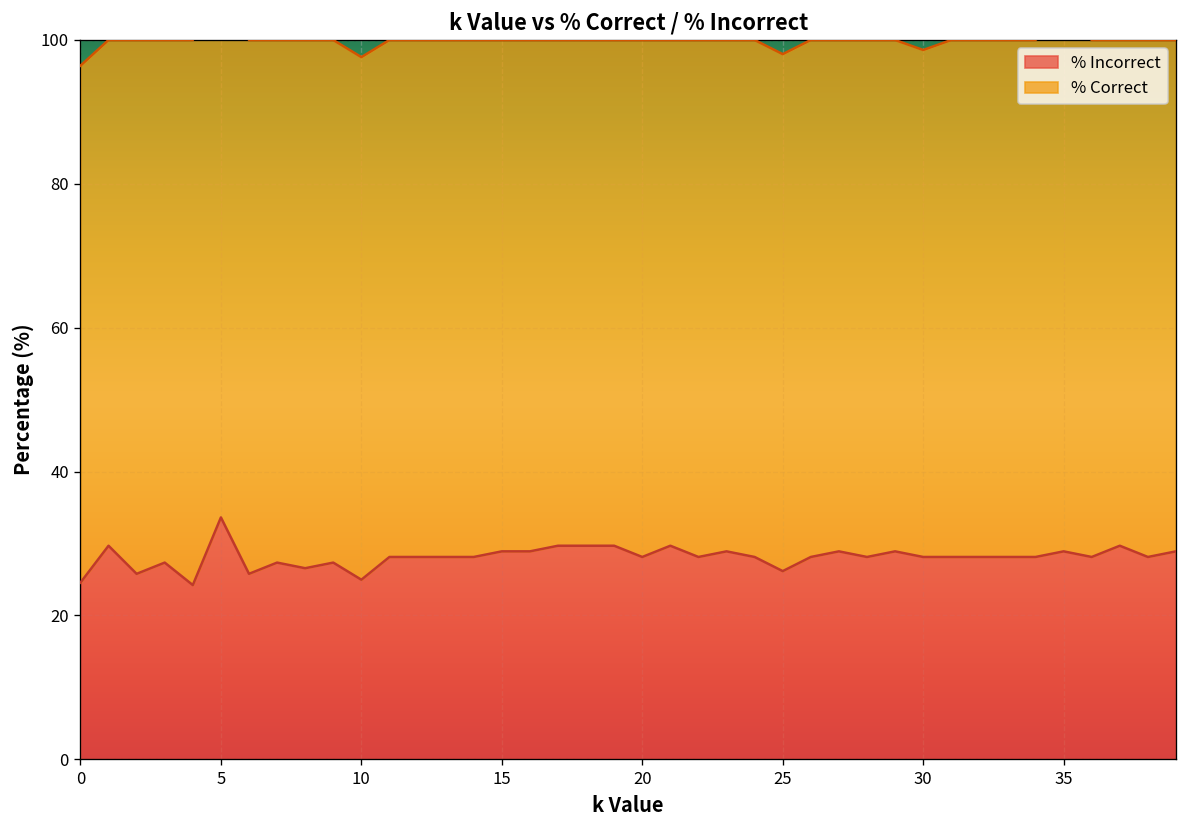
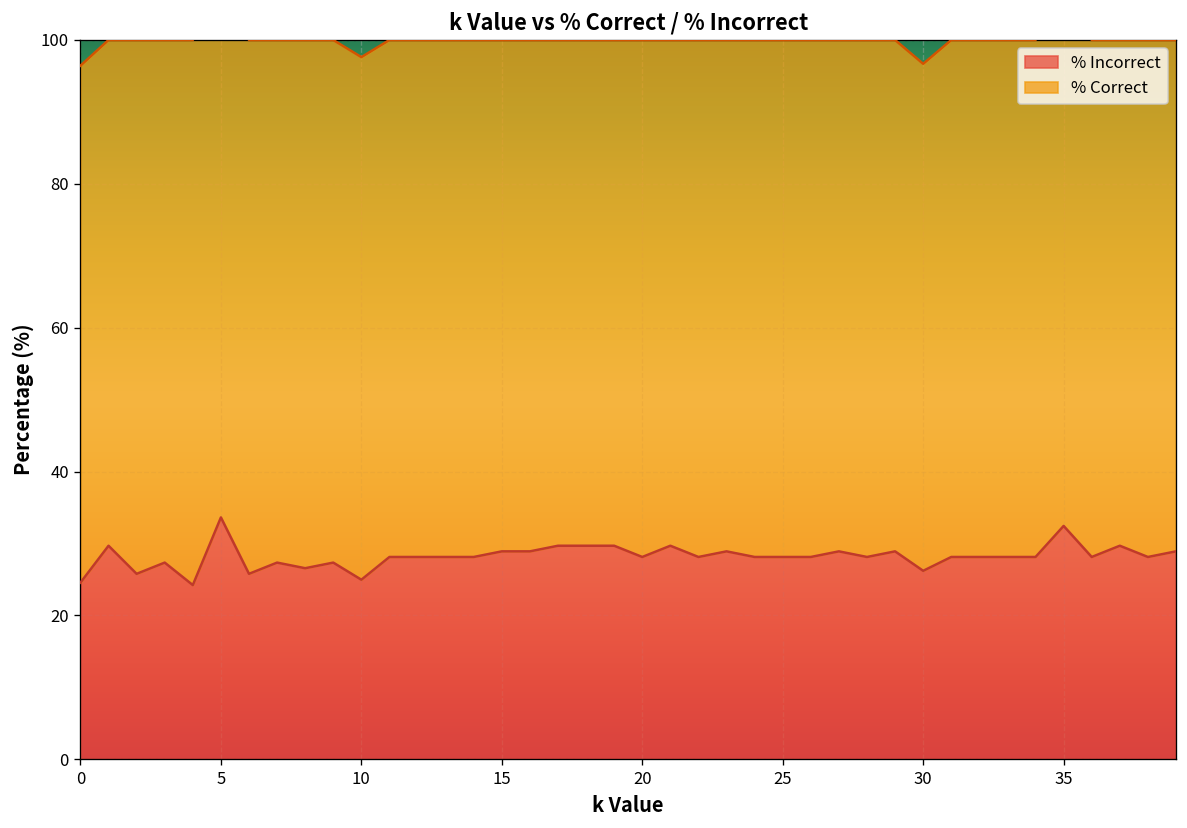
% Incorrect, 25: 26 -> 28
% Incorrect, 30: 28 -> 26
% Incorrect, 35: 29 -> 32
